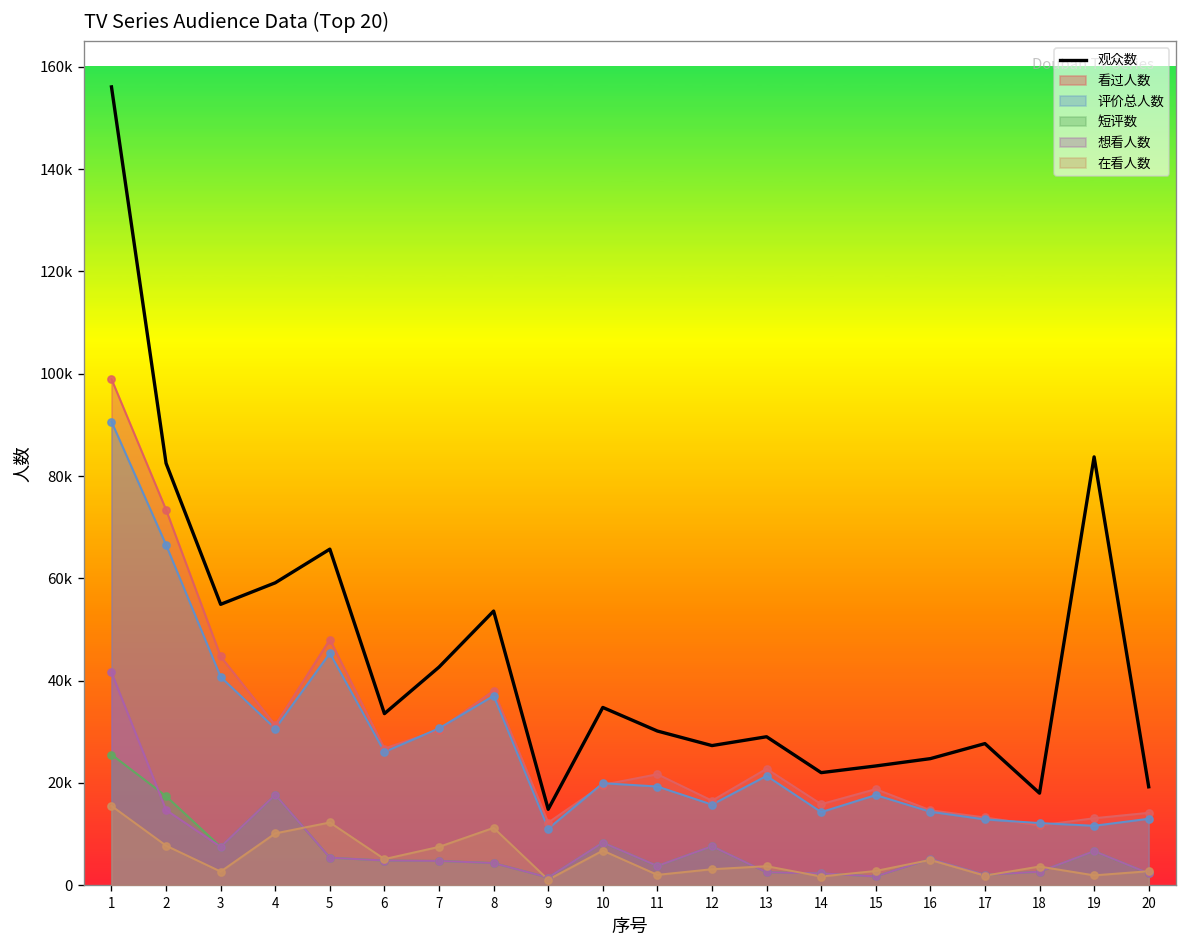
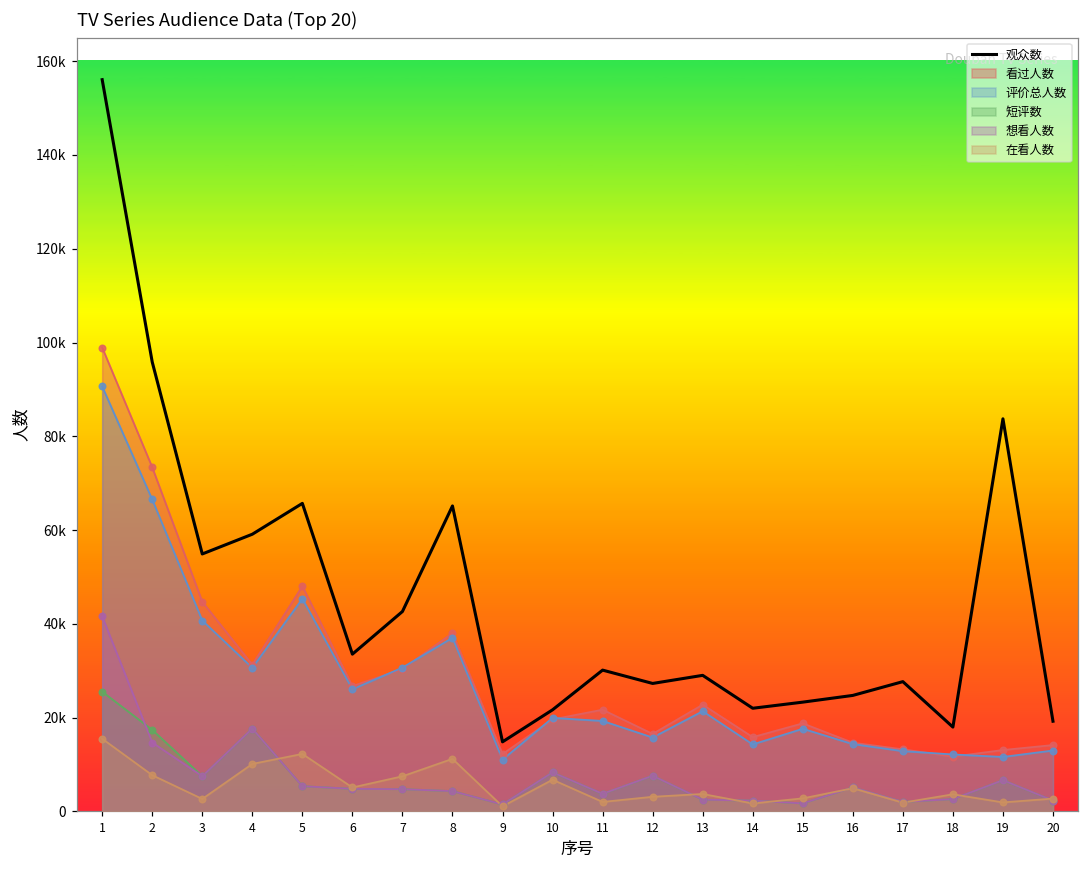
观众数, 2: 82000 -> 96000
观众数, 8: 54000 -> 65000
观众数, 10: 35000 -> 22000
